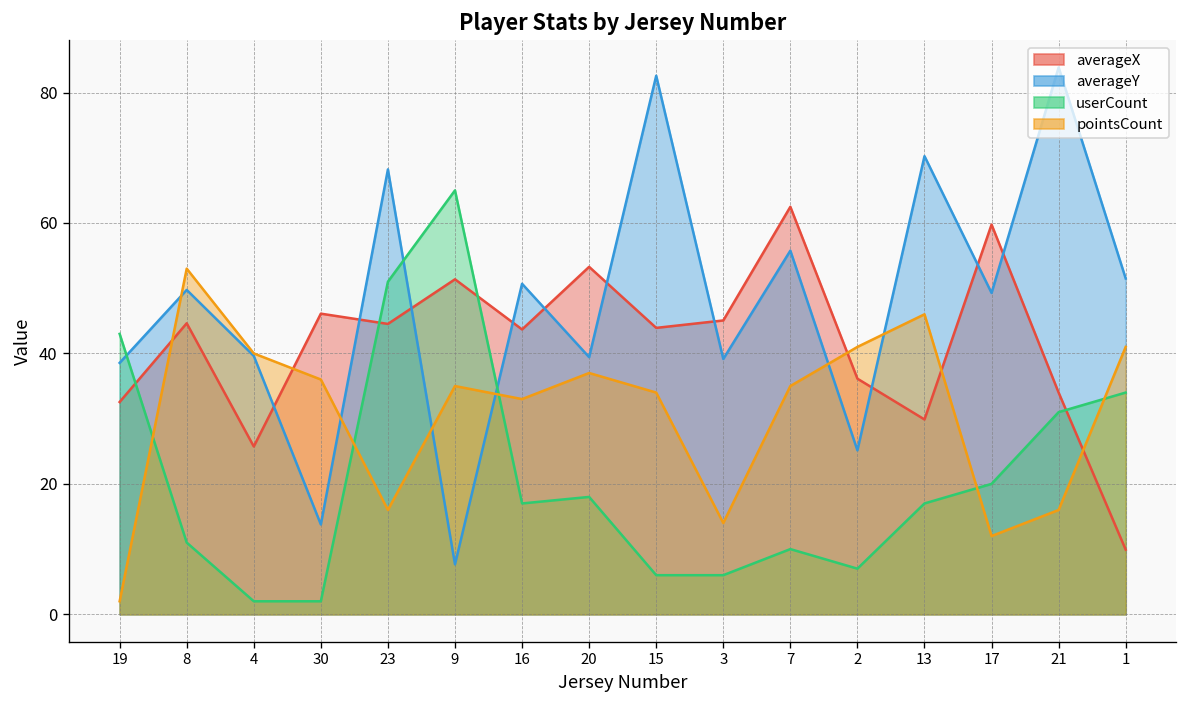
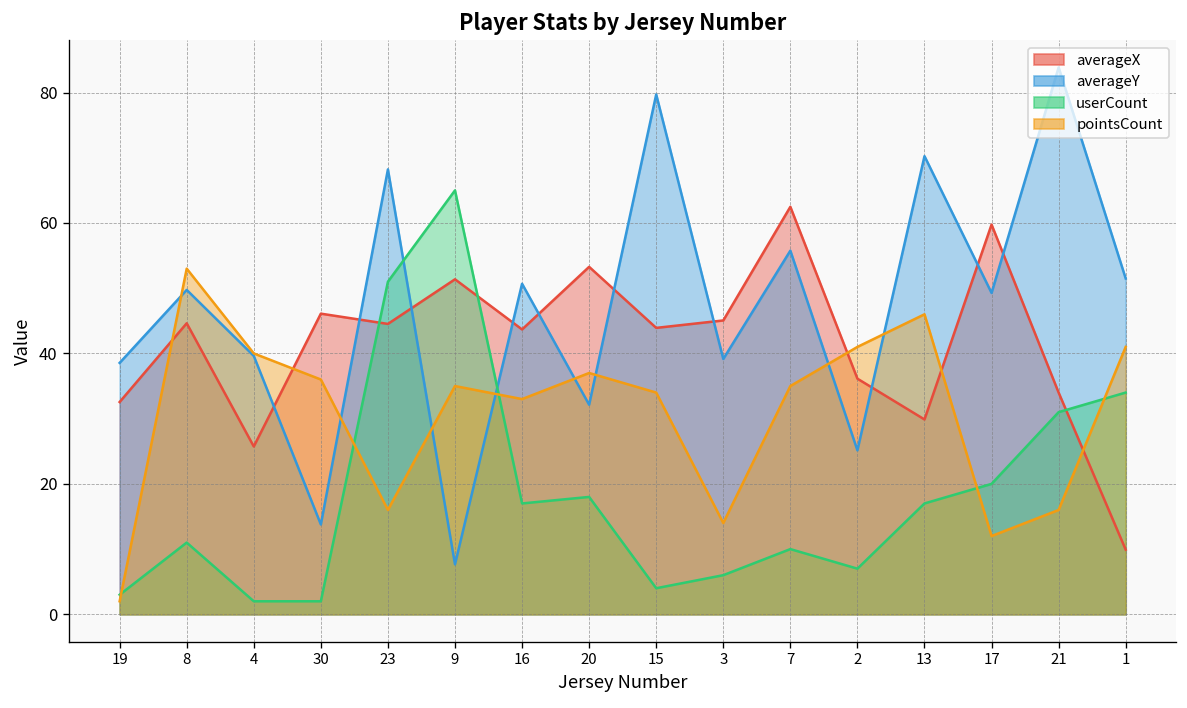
userCount, 19: 43 -> 3
averageY, 20: 39 -> 32
averageY, 15: 83 -> 80
userCount, 15: 6 -> 4
